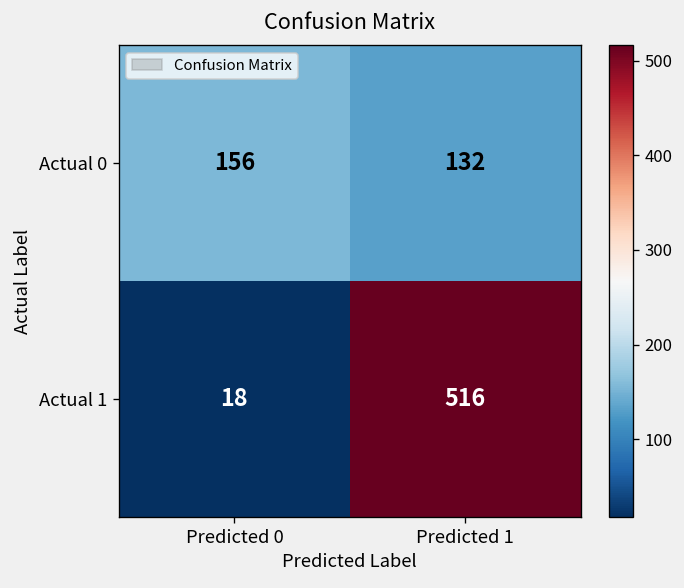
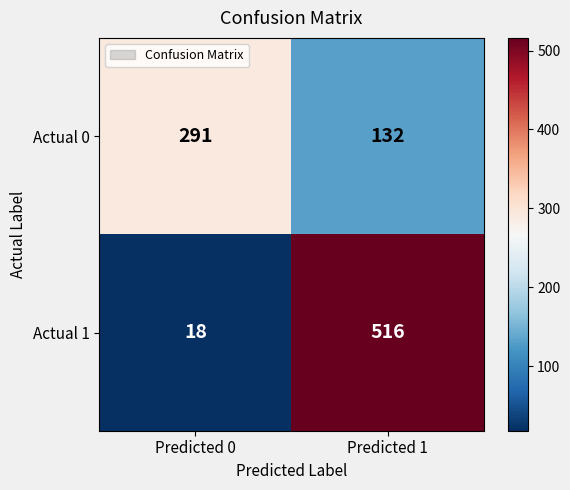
Actual 0, Predicted 0: 156 -> 291
